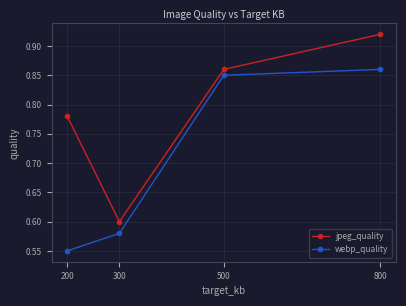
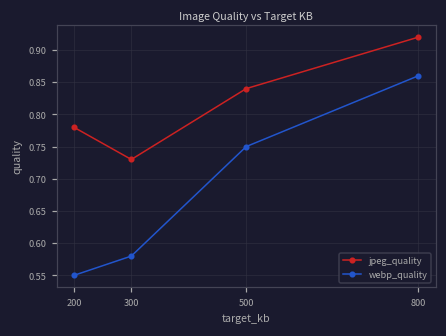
jpeg_quality, 300: 0.60 -> 0.73
jpeg_quality, 500: 0.86 -> 0.84
webp_quality, 500: 0.85 -> 0.75
